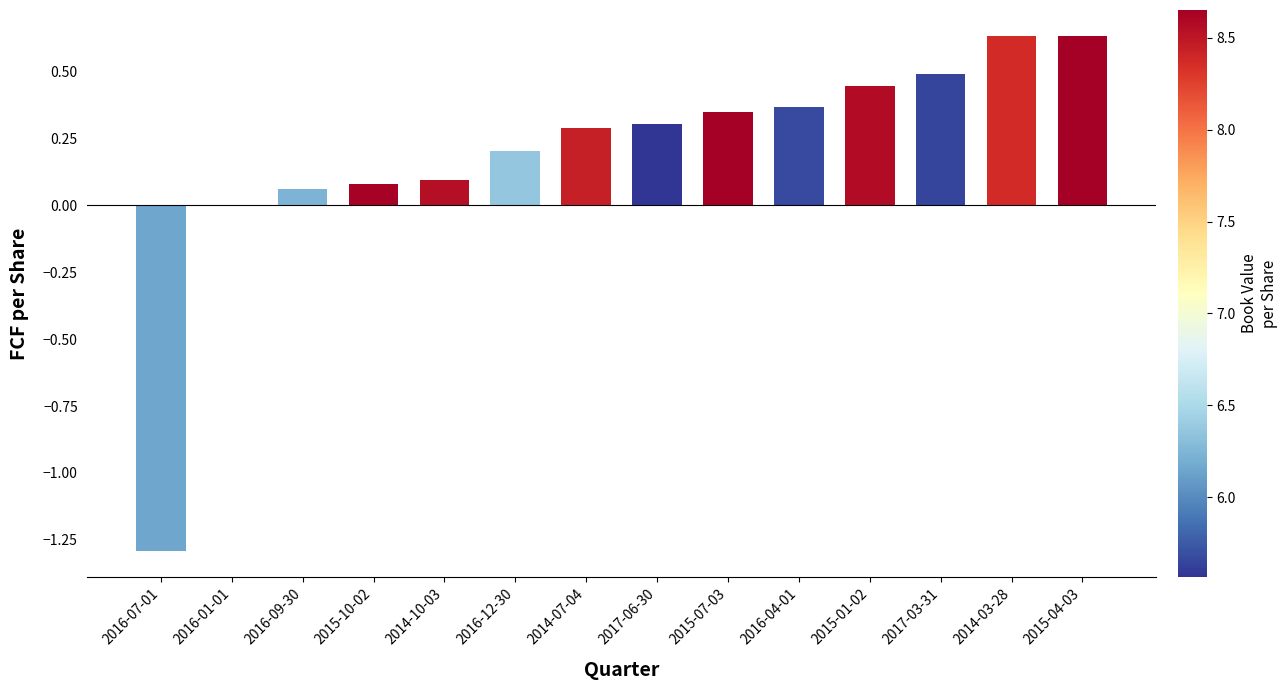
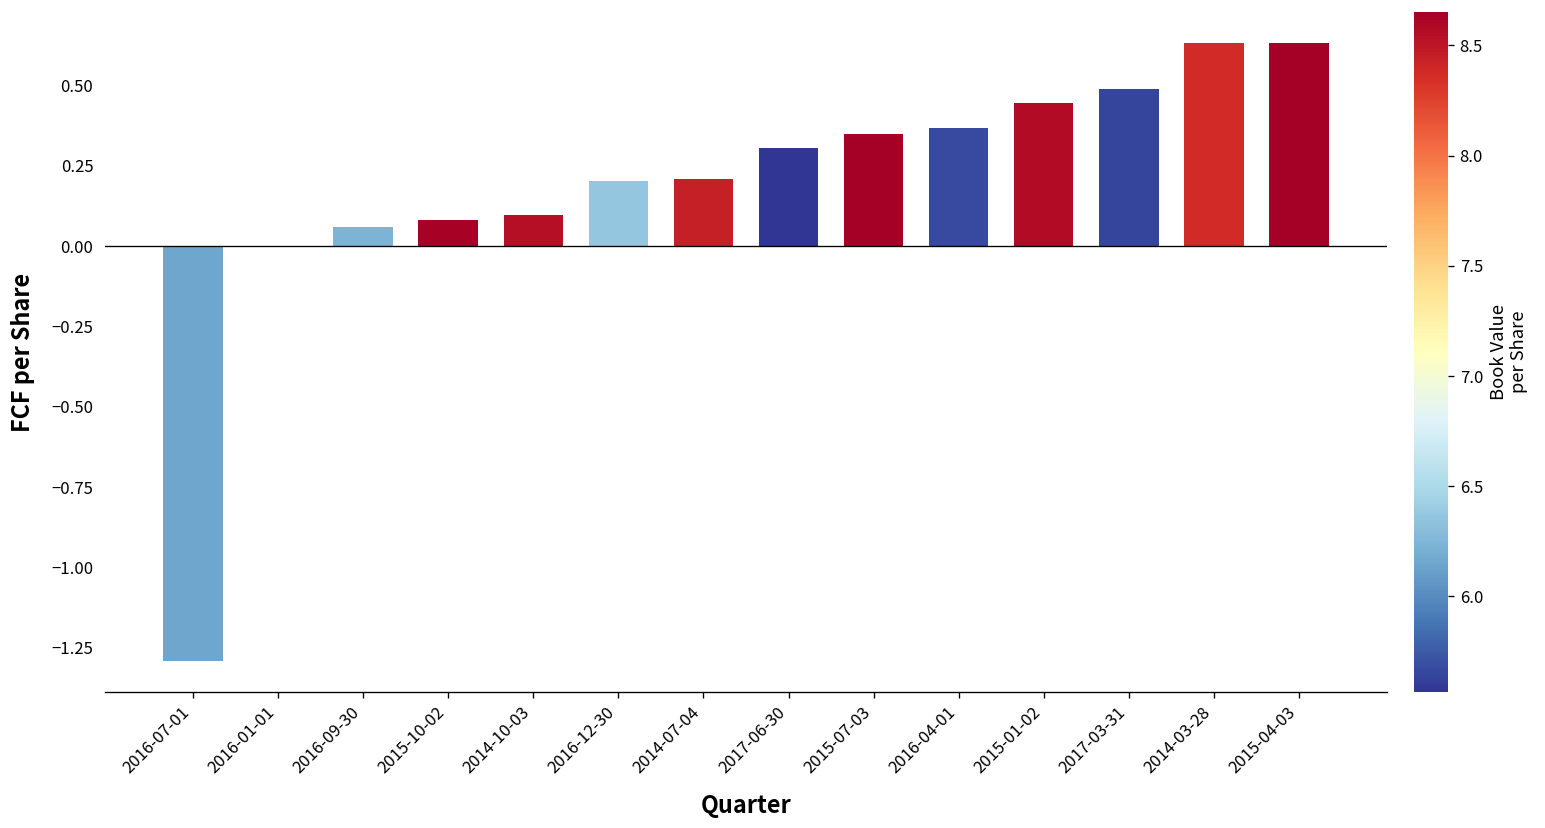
2014-07-04: 0.29 -> 0.21
